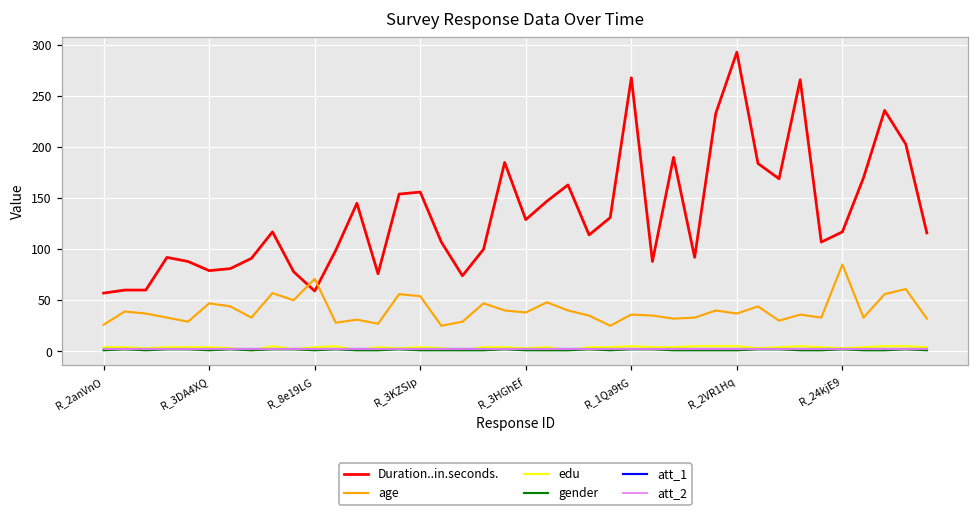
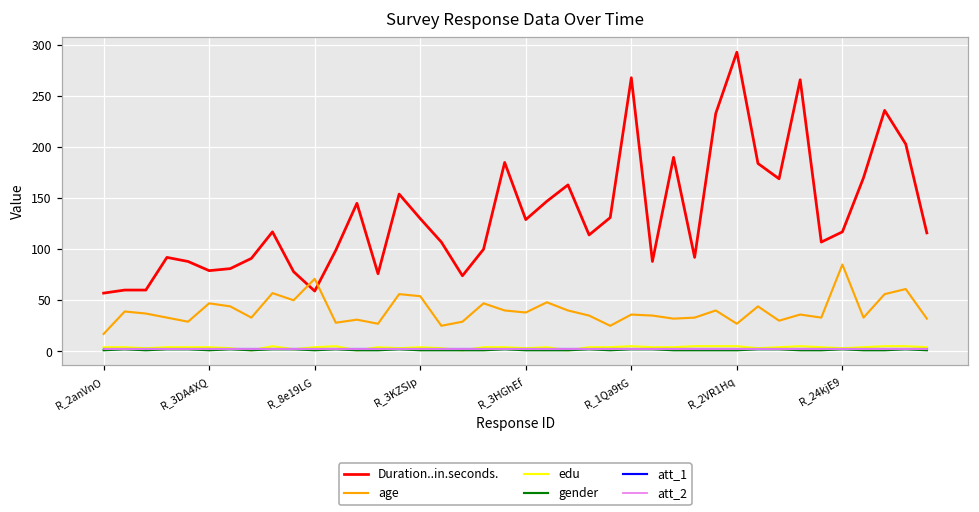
age, R_2anVnO: 30 -> 20
Duration..in.seconds., R_3KZSIp: 160 -> 130
age, R_2VR1Hq: 40 -> 30
